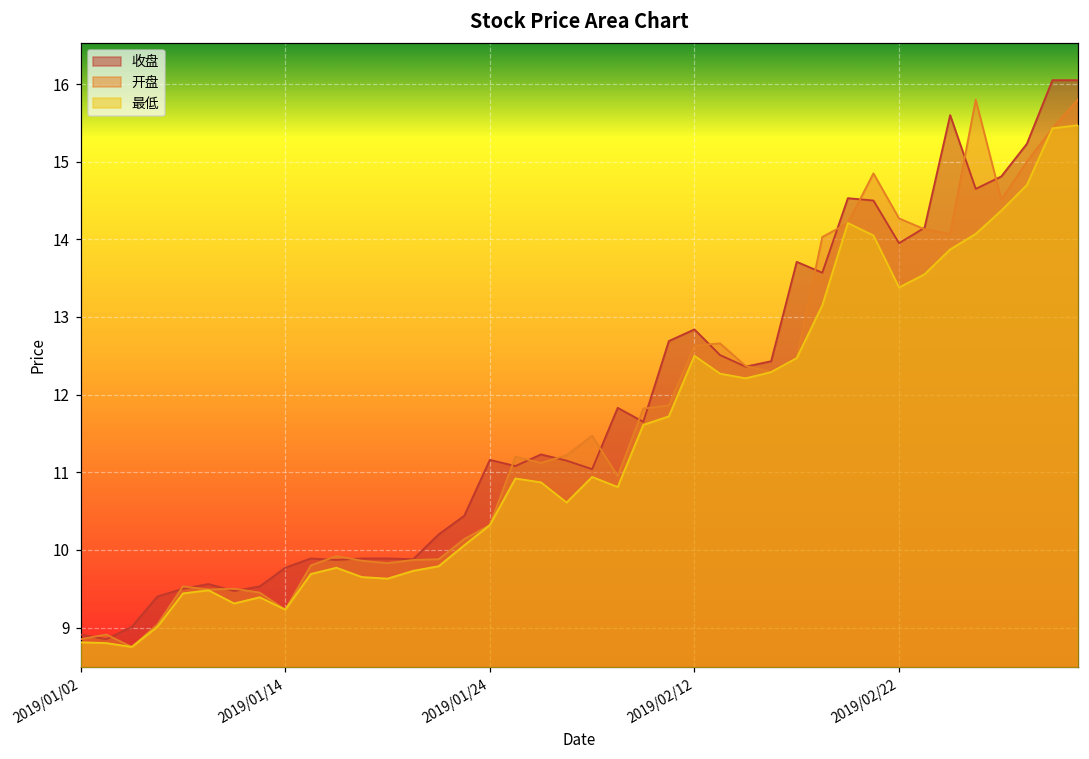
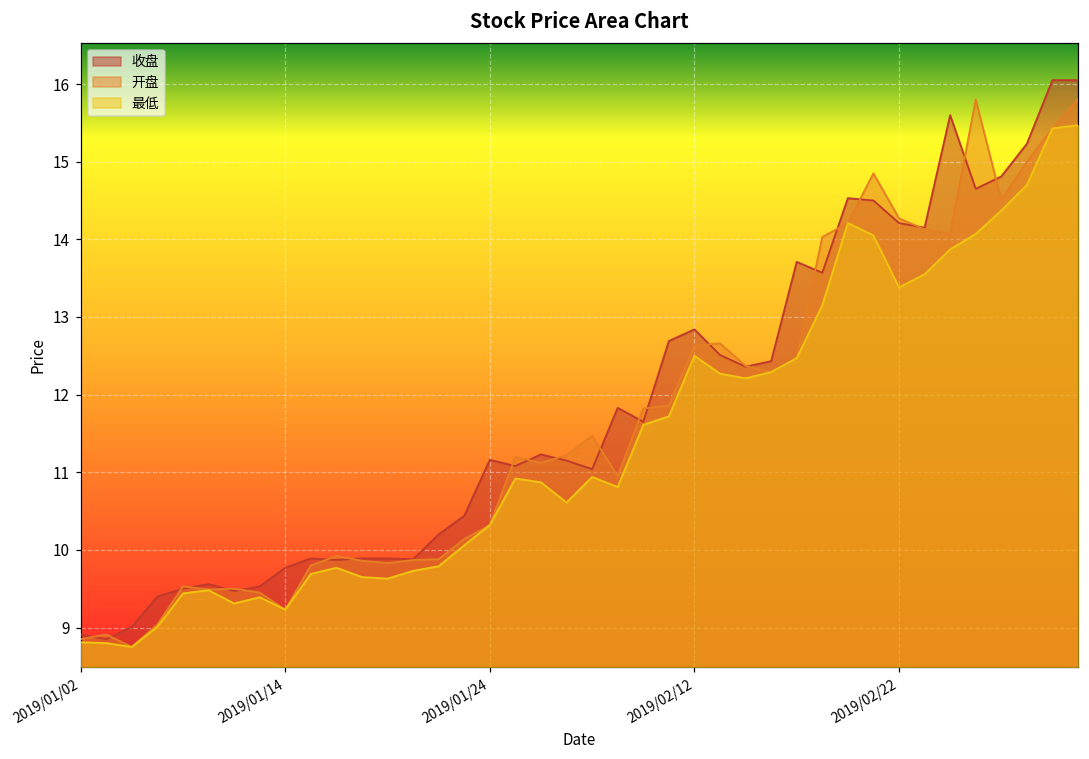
收盘, 2019/02/22: 14.0 -> 14.2
